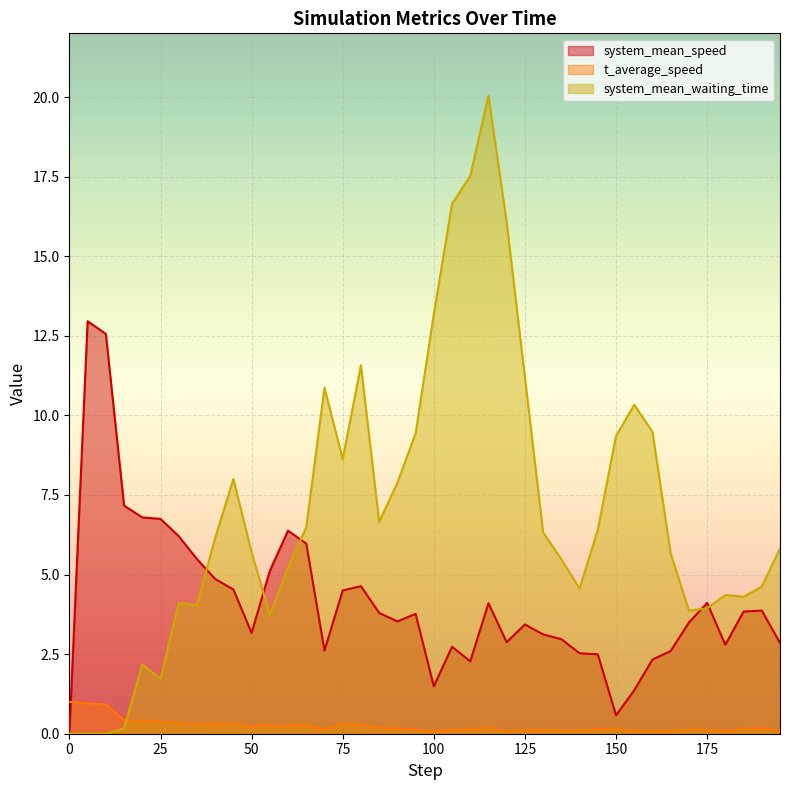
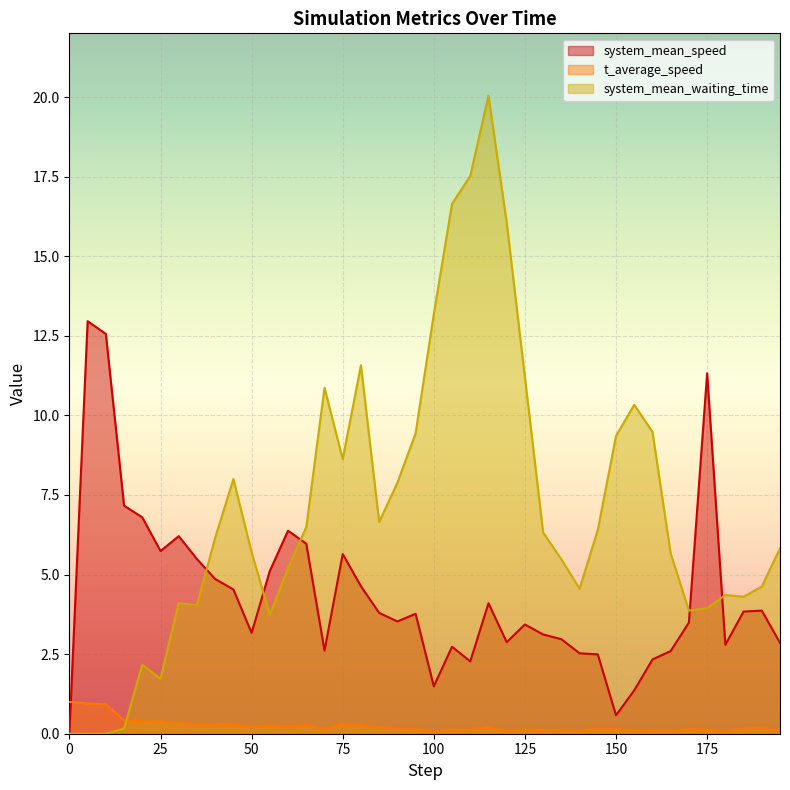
system_mean_speed, 25: 6.7 -> 5.7
system_mean_speed, 75: 4.5 -> 5.6
system_mean_speed, 175: 4.1 -> 11.3
